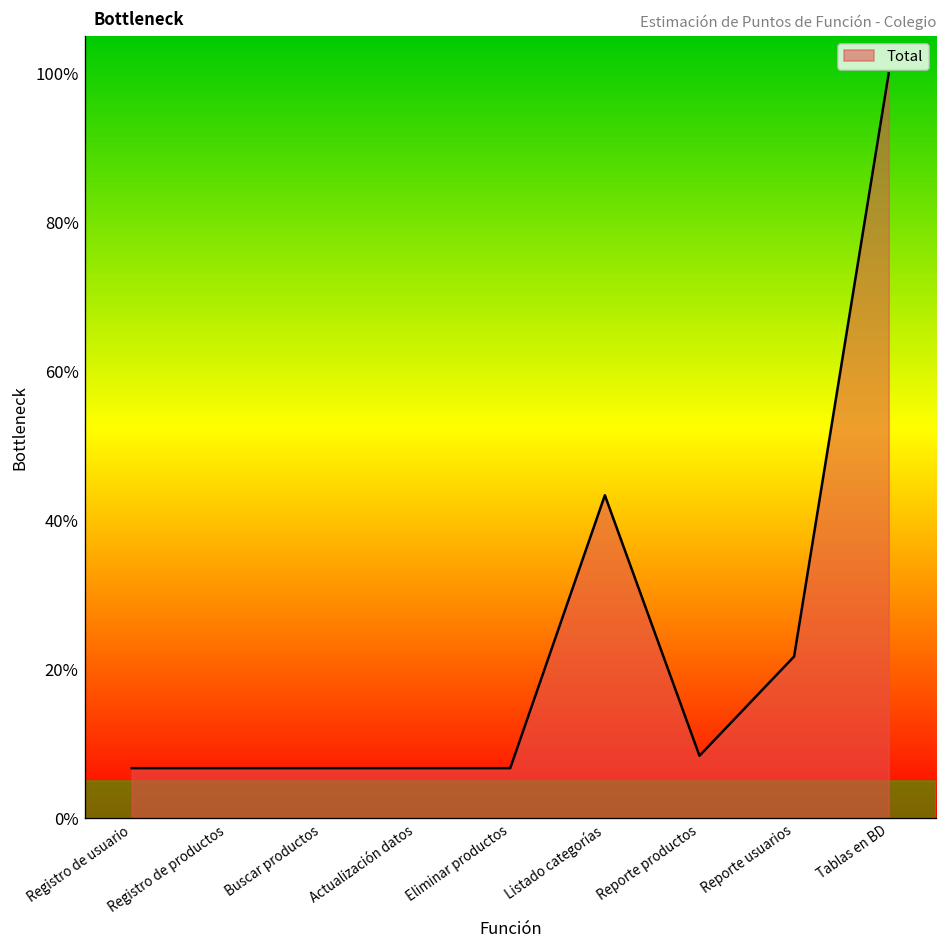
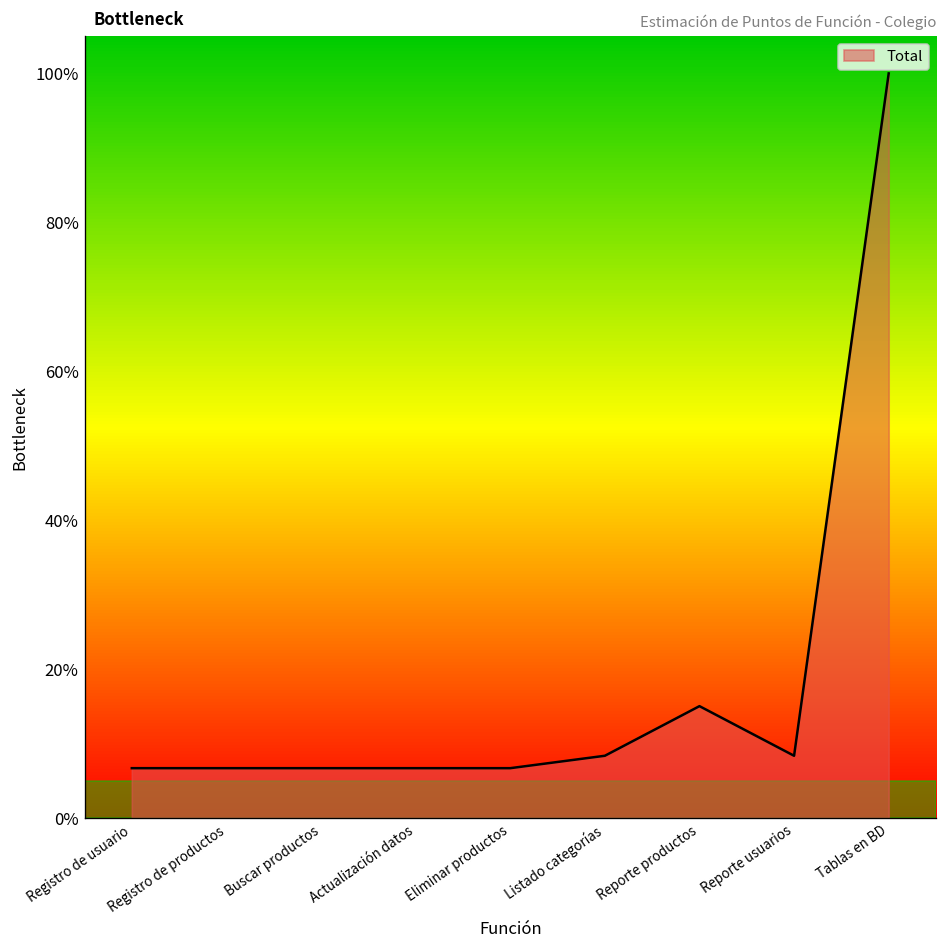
Listado categorías: 43% -> 8%
Reporte productos: 8% -> 15%
Reporte usuarios: 22% -> 8%
